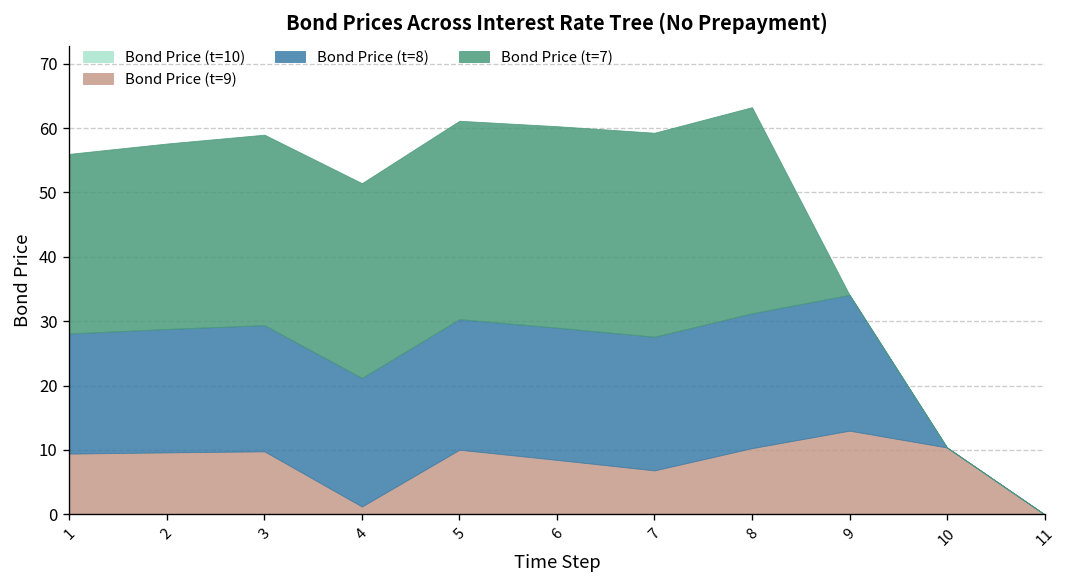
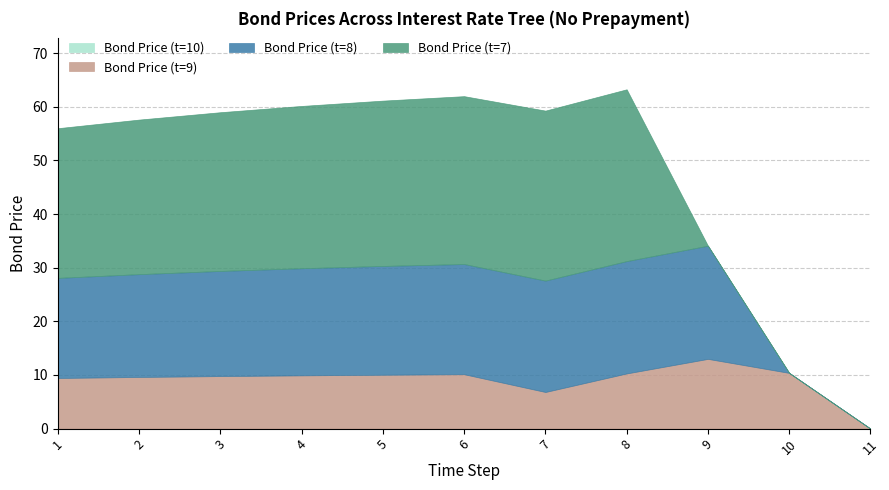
Bond Price (t=9), 4: 1 -> 10
Bond Price (t=9), 6: 8 -> 10
